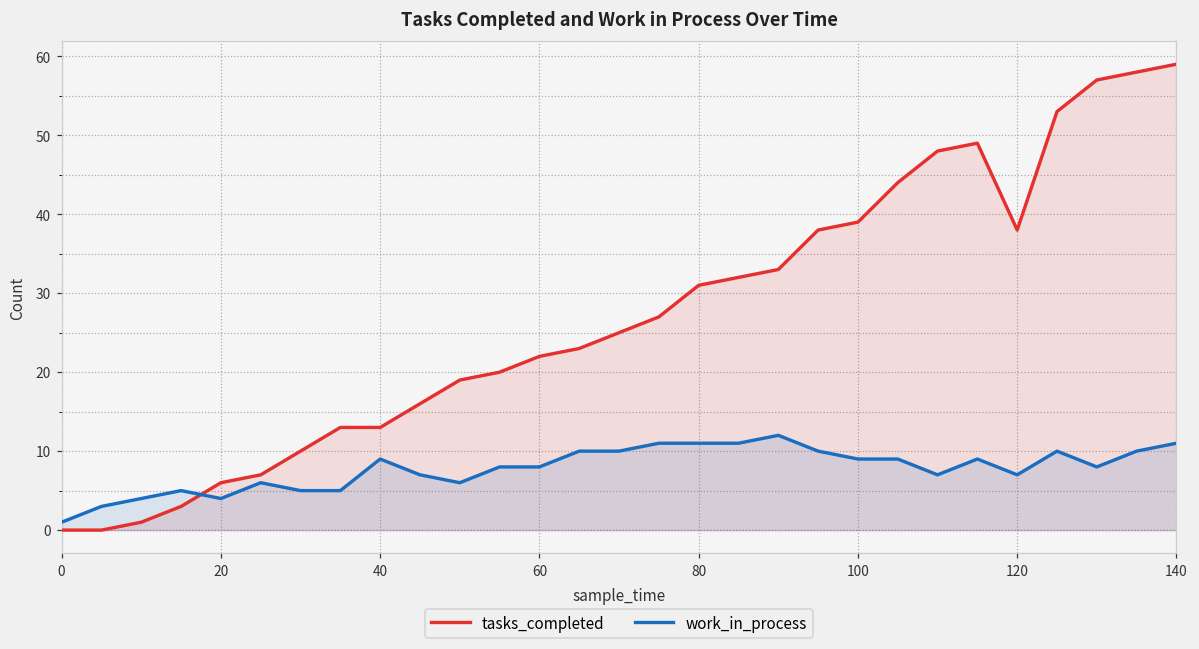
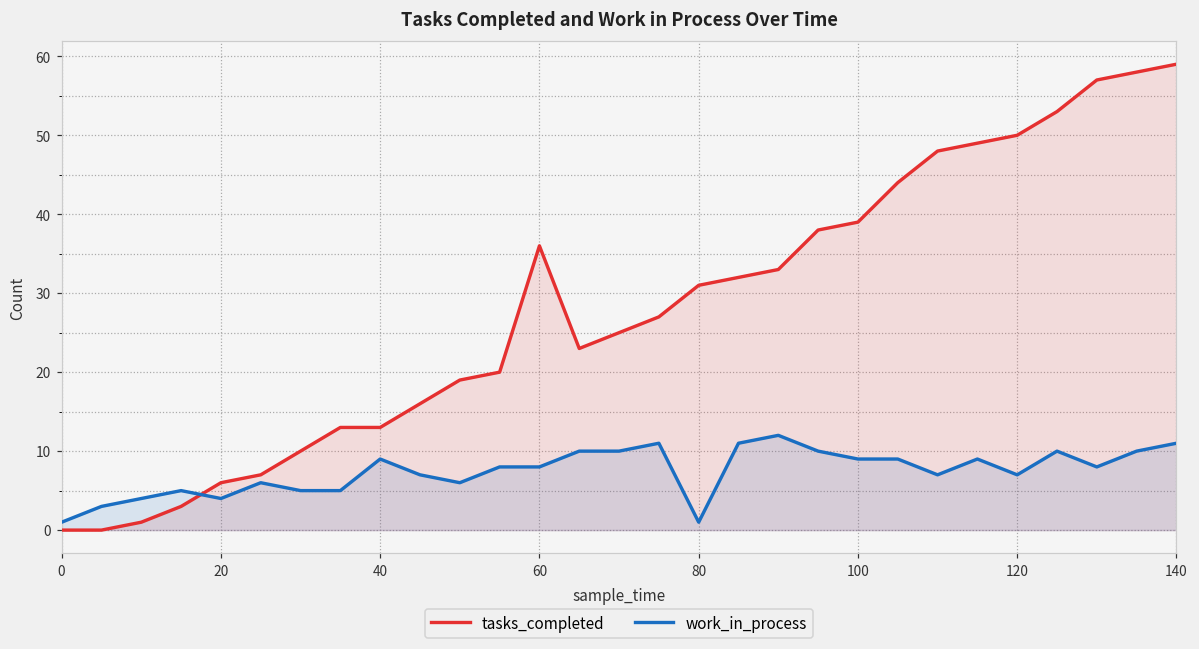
tasks_completed, 60: 22 -> 36
work_in_process, 80: 11 -> 1
tasks_completed, 120: 38 -> 50
